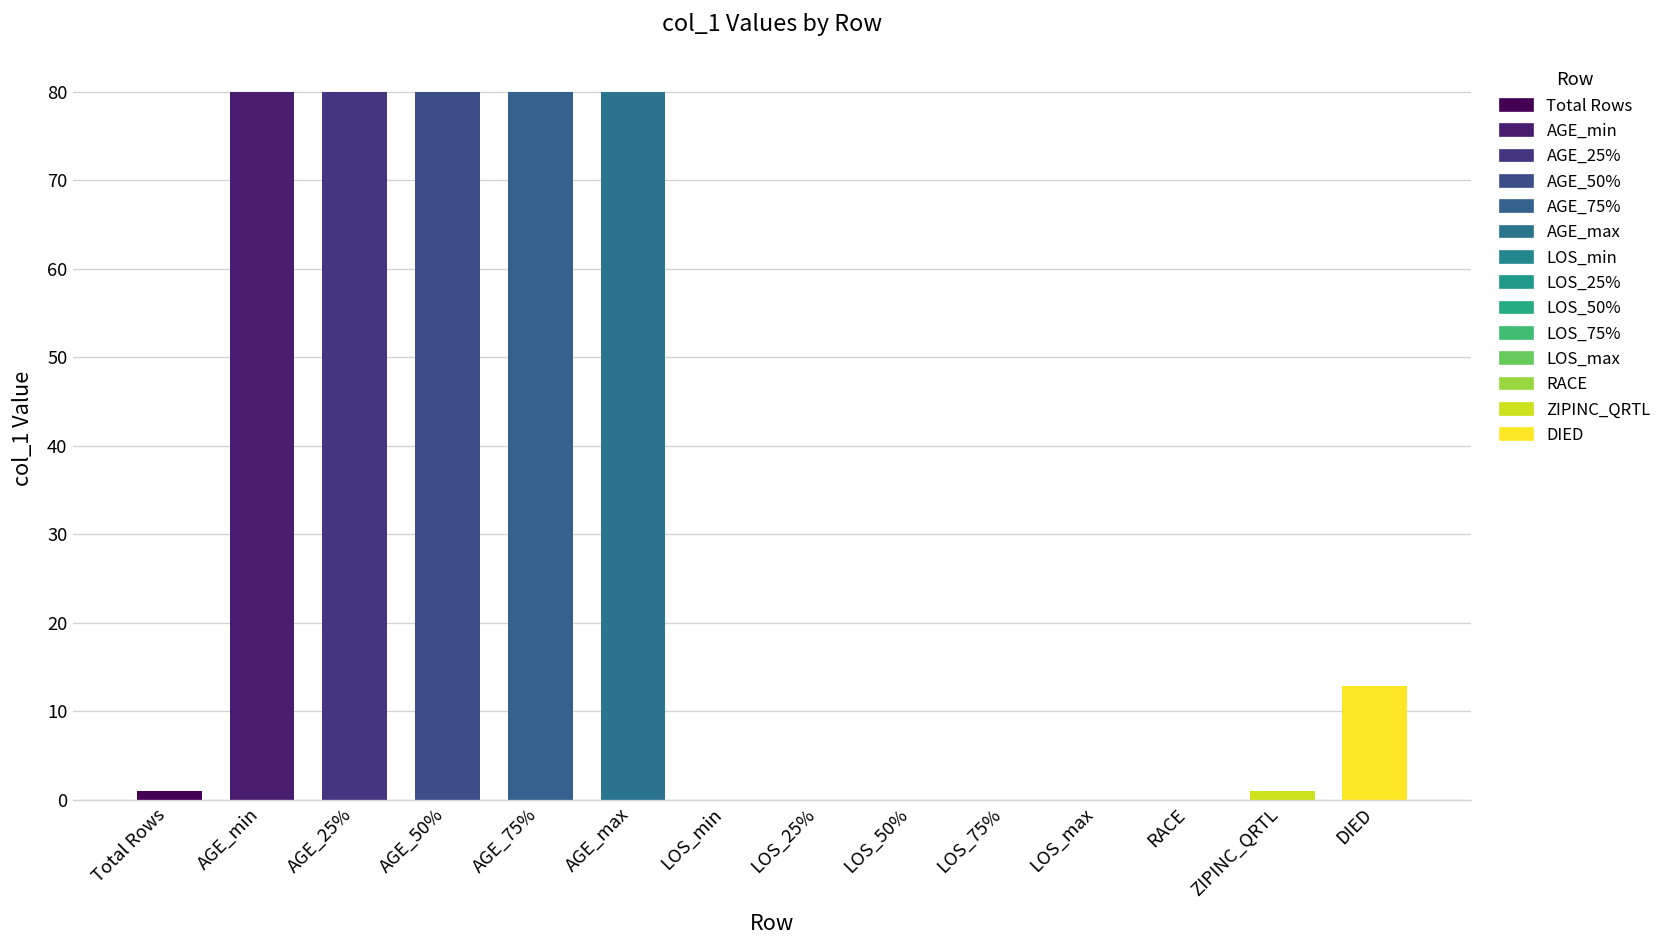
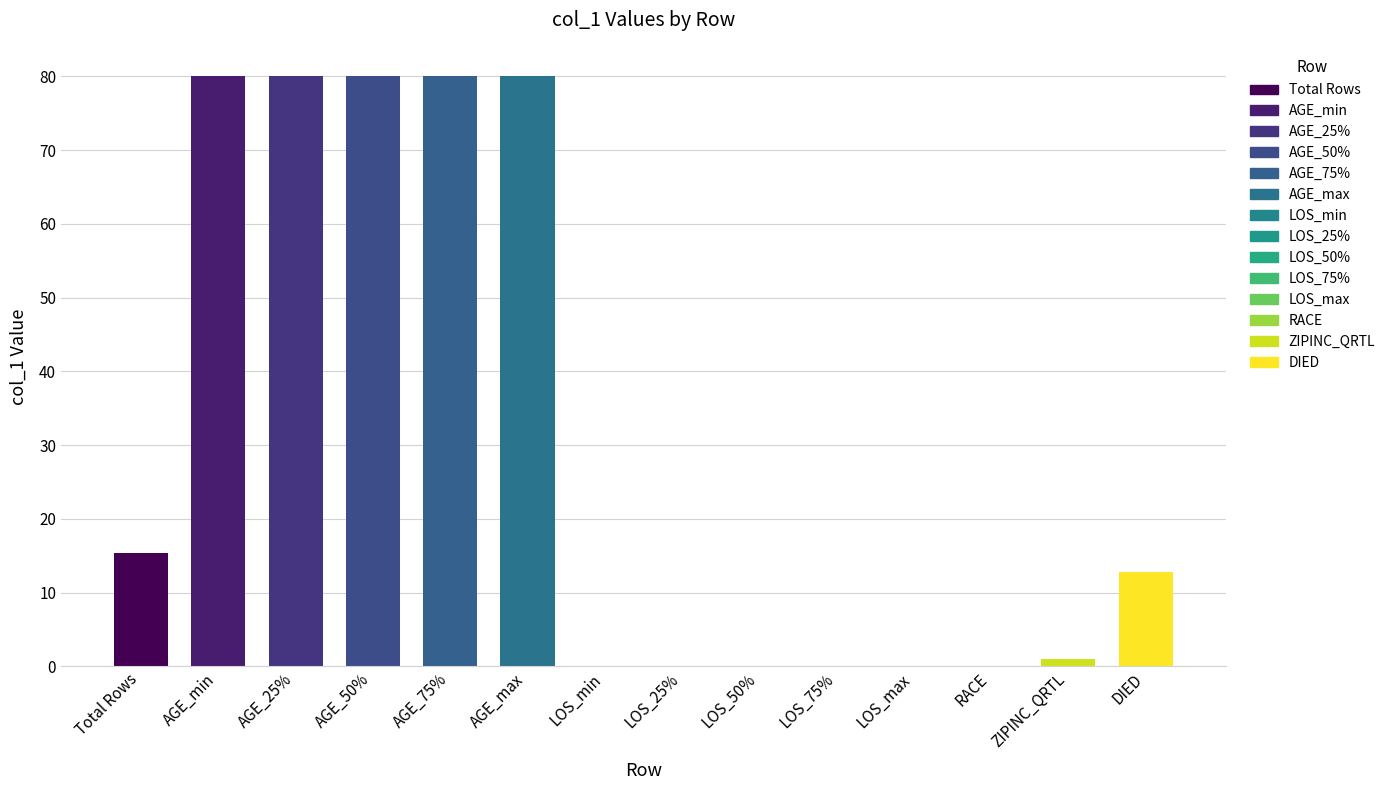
Total Rows: 1 -> 15
